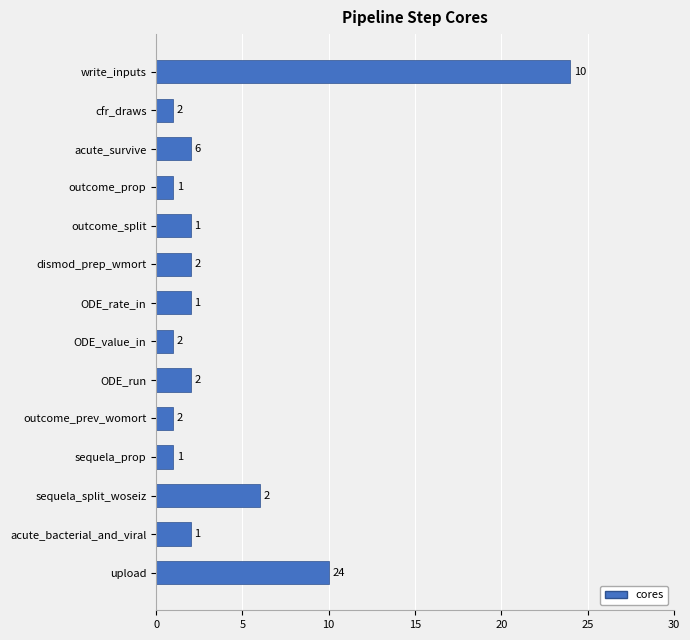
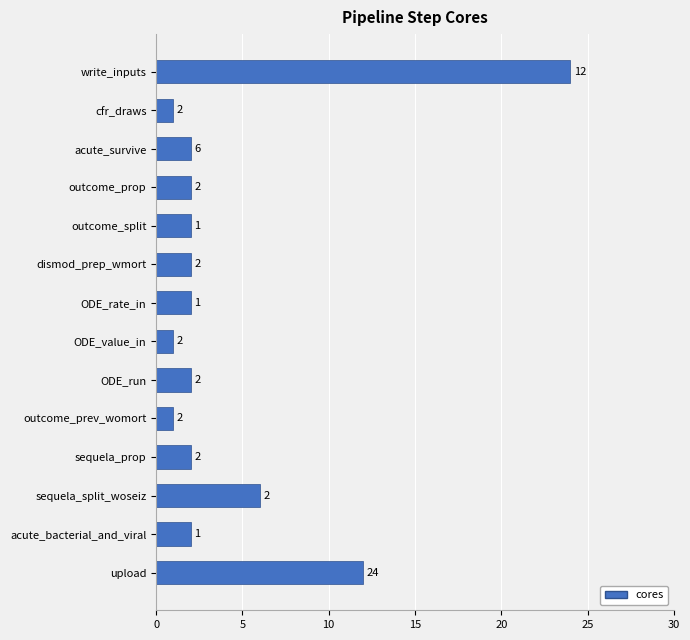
outcome_prop: 1 -> 2
sequela_prop: 1 -> 2
upload: 10 -> 12
